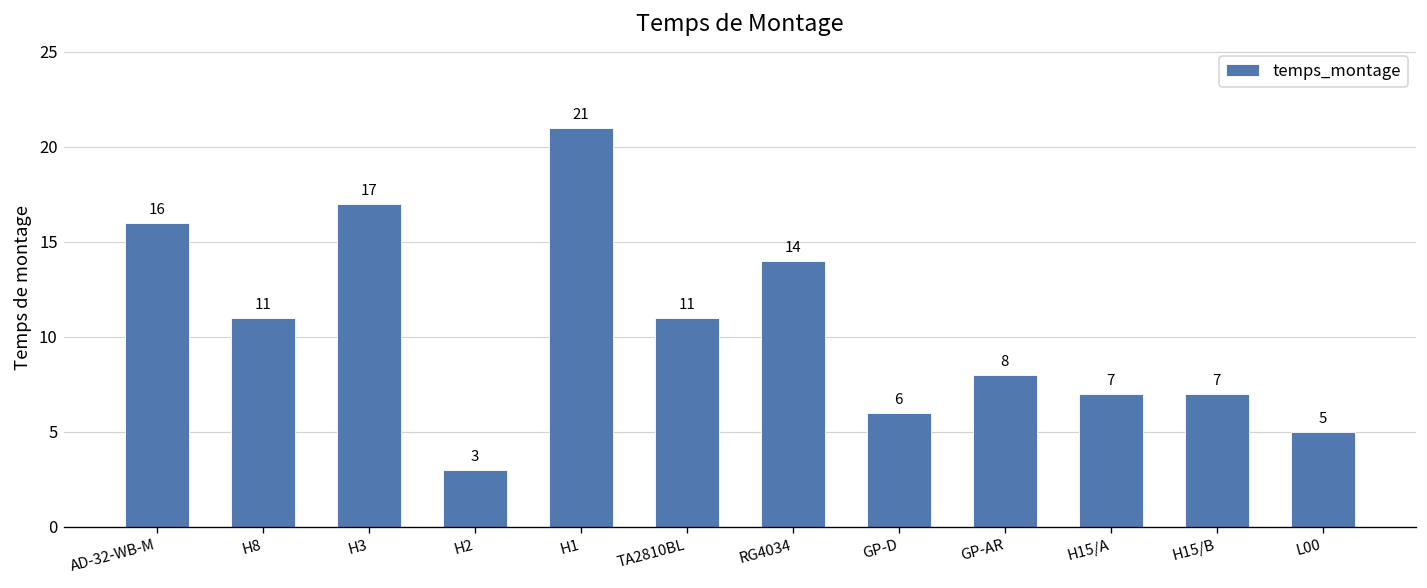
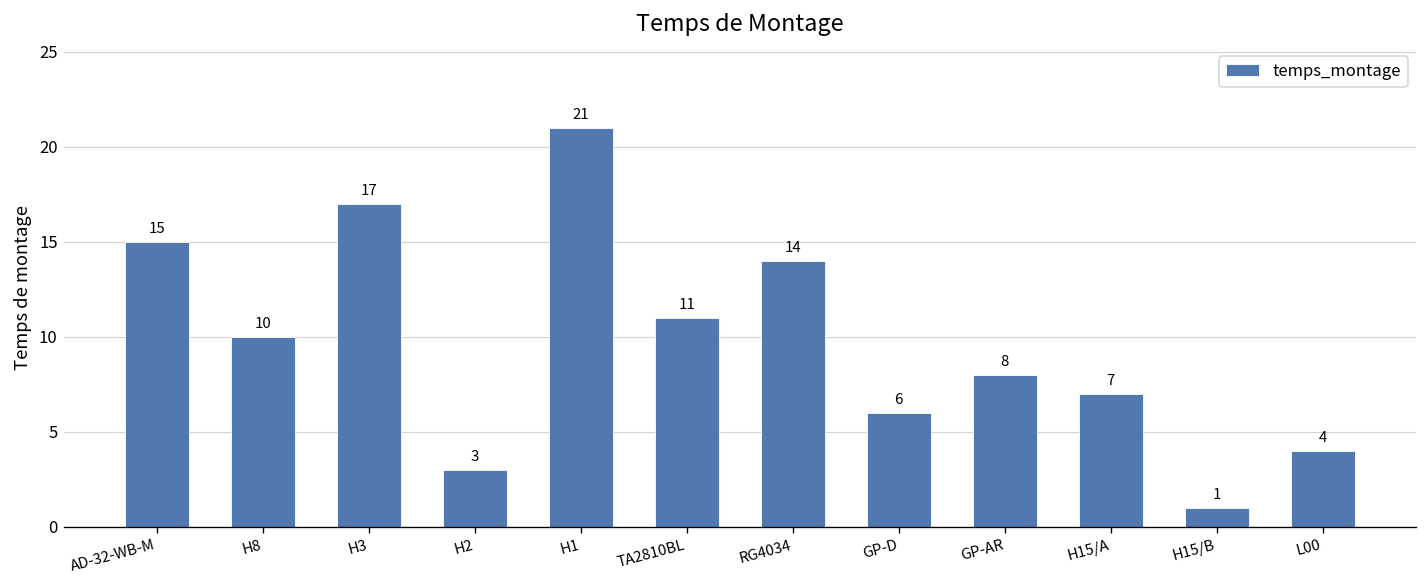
AD-32-WB-M: 16 -> 15
H8: 11 -> 10
H15/B: 7 -> 1
L00: 5 -> 4
